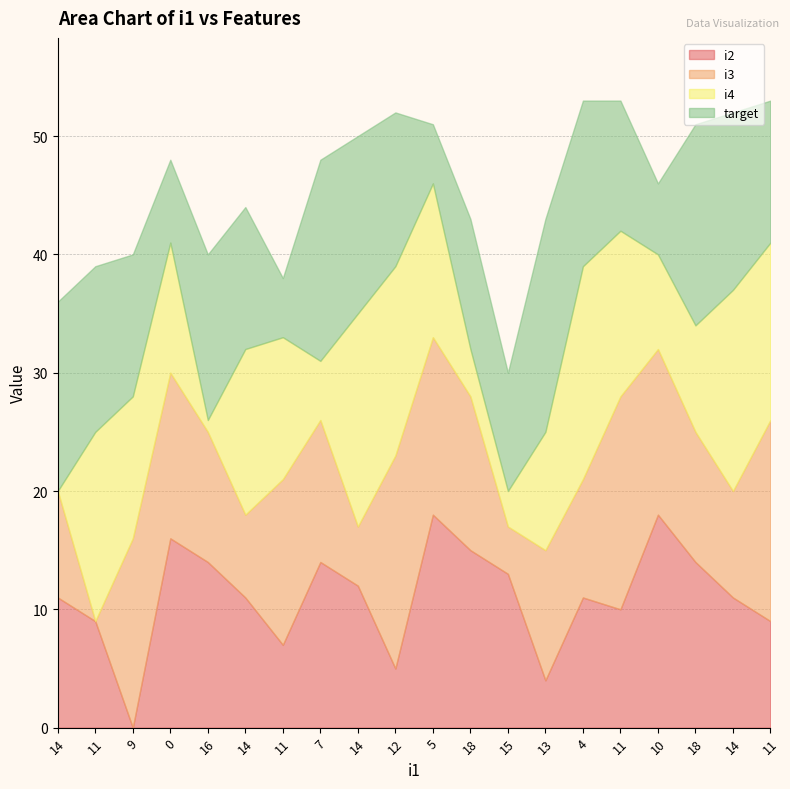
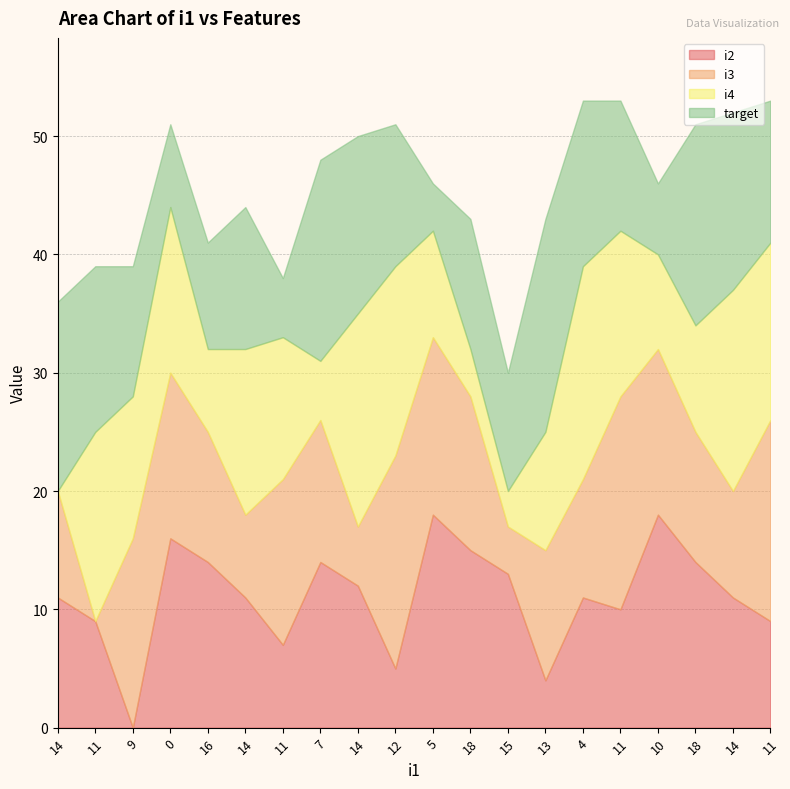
target, 9: 12 -> 11
i4, 0: 11 -> 14
i4, 16: 1 -> 7
target, 16: 14 -> 9
target, 12: 13 -> 12
i4, 5: 13 -> 9
target, 5: 5 -> 4
